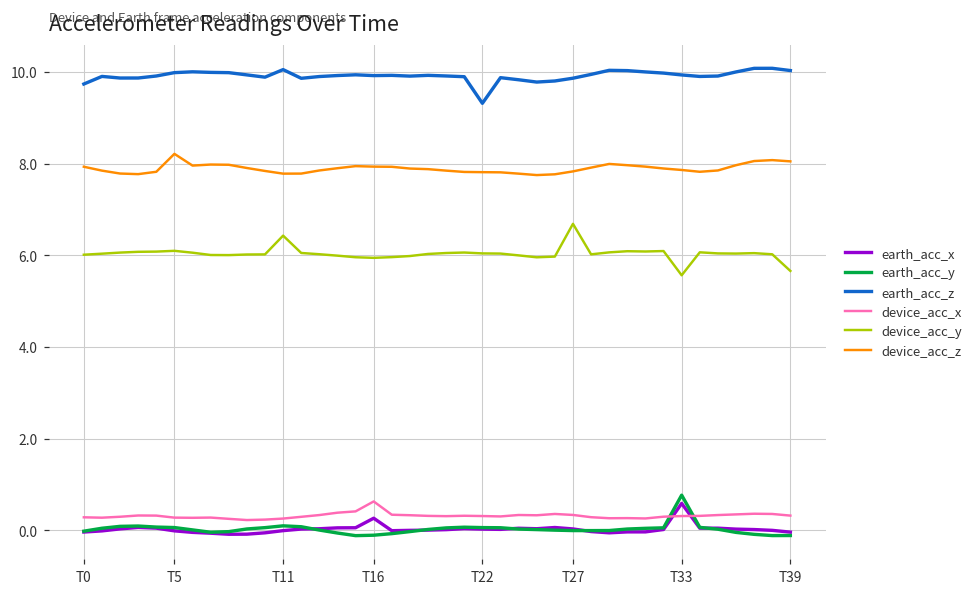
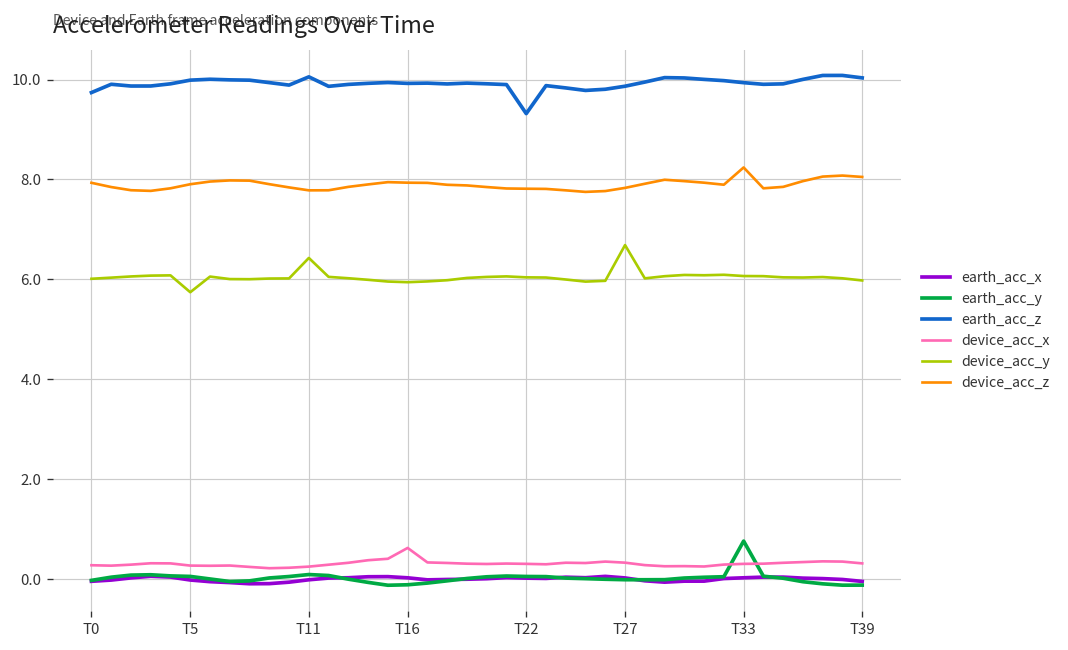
device_acc_y, T5: 6.1 -> 5.7
device_acc_z, T5: 8.2 -> 7.9
earth_acc_x, T16: 0.3 -> 0.0
earth_acc_x, T33: 0.6 -> 0.0
device_acc_y, T33: 5.6 -> 6.1
device_acc_z, T33: 7.9 -> 8.2
device_acc_y, T39: 5.7 -> 6.0
